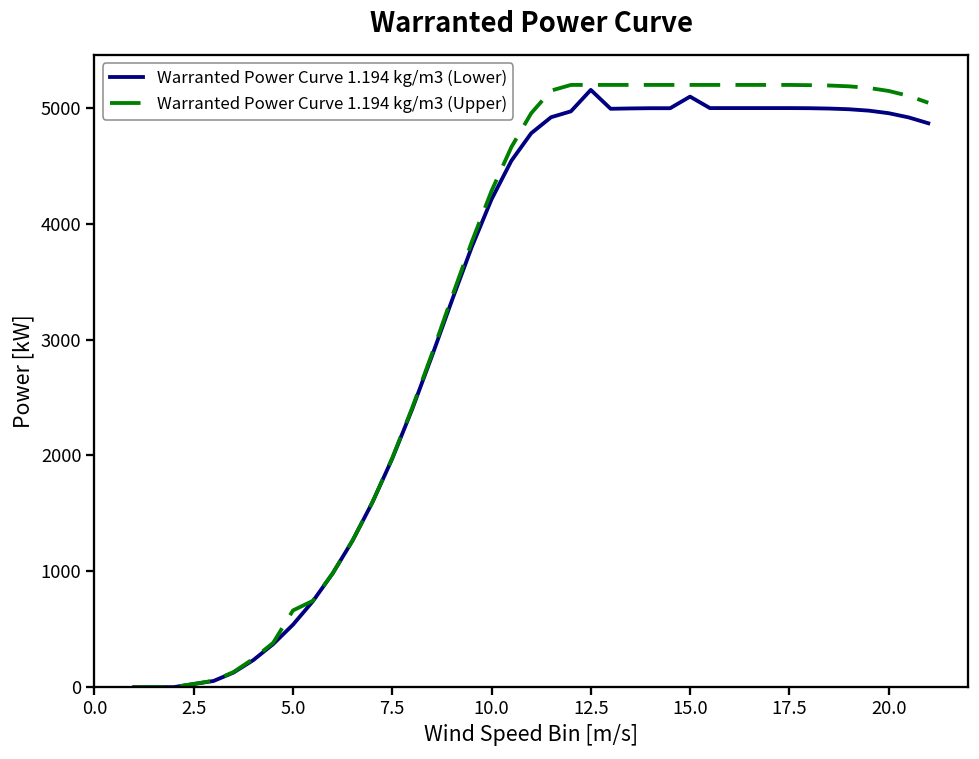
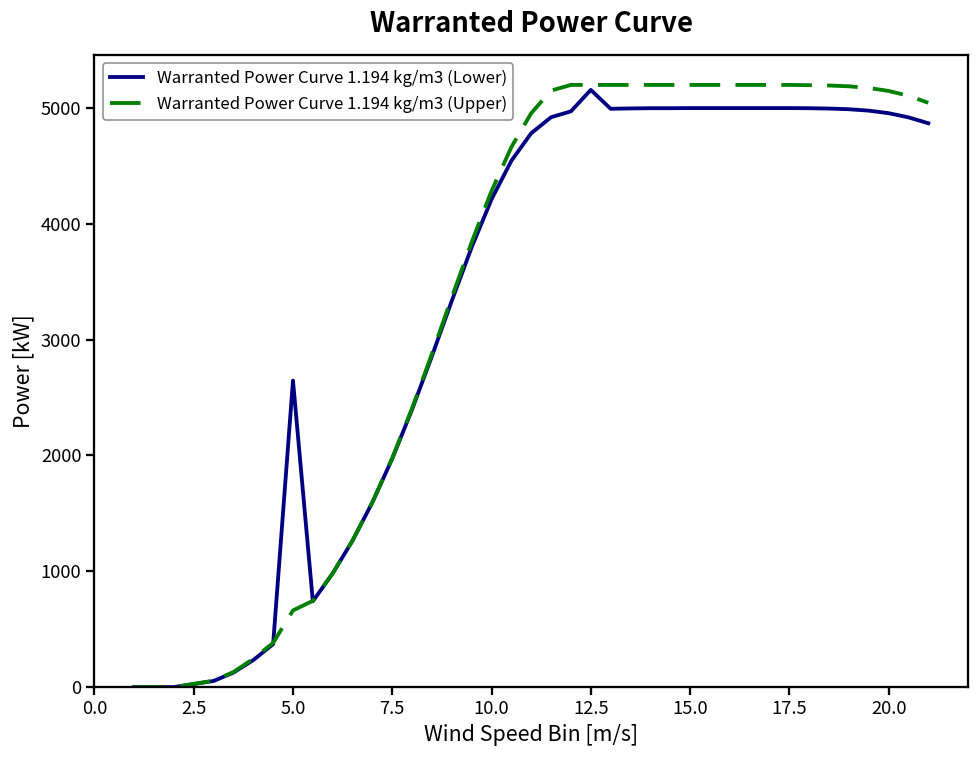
Warranted Power Curve 1.194 kg/m3 (Lower), 5.0: 540 -> 2650
Warranted Power Curve 1.194 kg/m3 (Lower), 15.0: 5100 -> 5000
